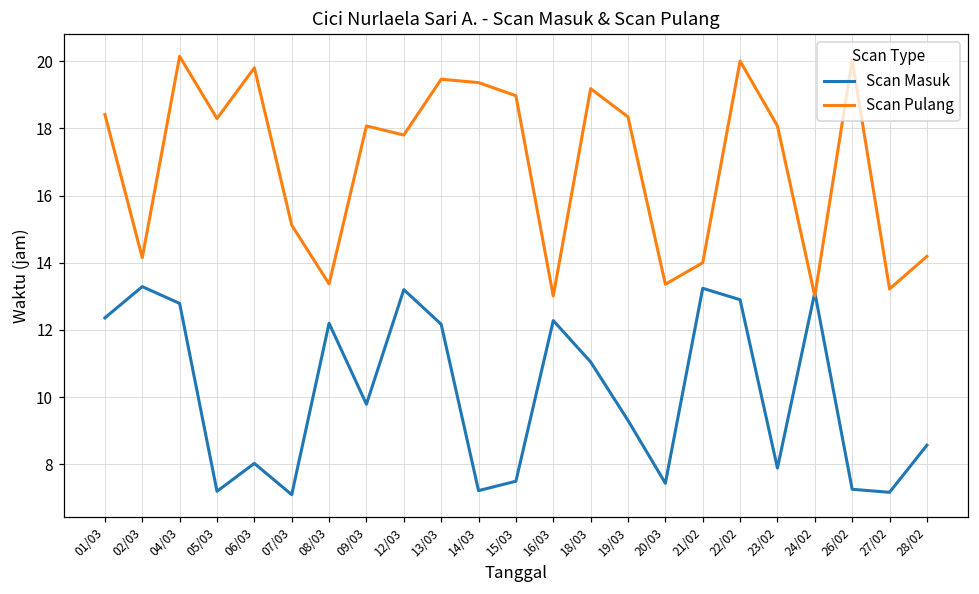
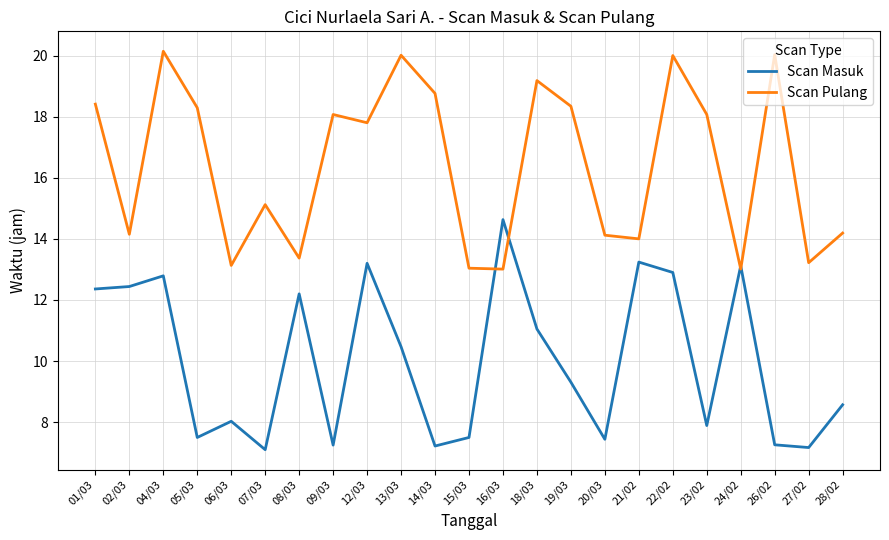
Scan Masuk, 02/03: 13.3 -> 12.4
Scan Masuk, 05/03: 7.2 -> 7.5
Scan Pulang, 06/03: 19.8 -> 13.1
Scan Masuk, 09/03: 9.8 -> 7.3
Scan Masuk, 13/03: 12.2 -> 10.5
Scan Pulang, 13/03: 19.5 -> 20.0
Scan Pulang, 14/03: 19.4 -> 18.8
Scan Pulang, 15/03: 19.0 -> 13.0
Scan Masuk, 16/03: 12.3 -> 14.6
Scan Pulang, 20/03: 13.4 -> 14.1
